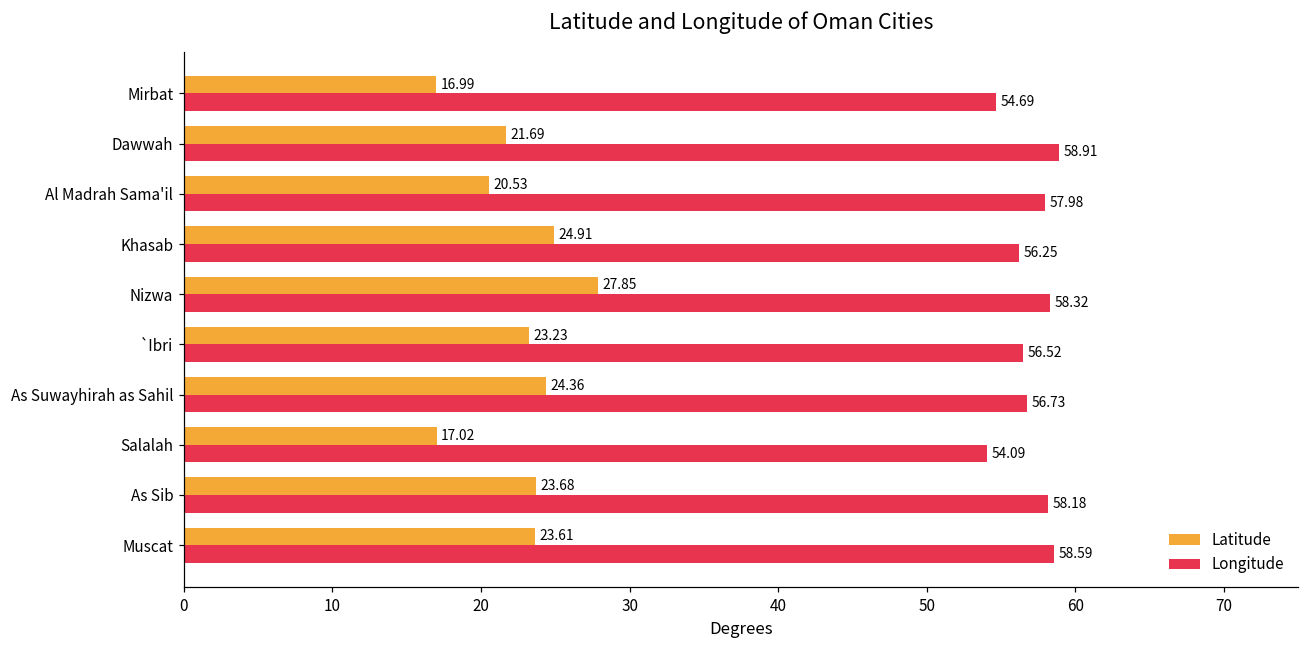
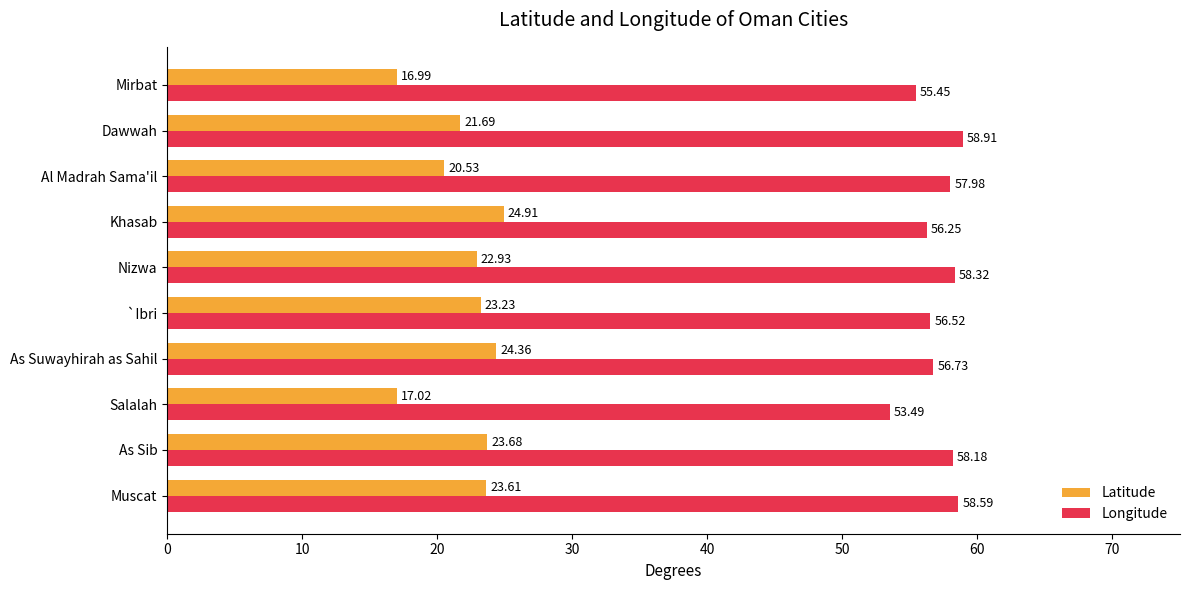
Longitude, Mirbat: 54.69 -> 55.45
Latitude, Nizwa: 27.85 -> 22.93
Longitude, Salalah: 54.09 -> 53.49
